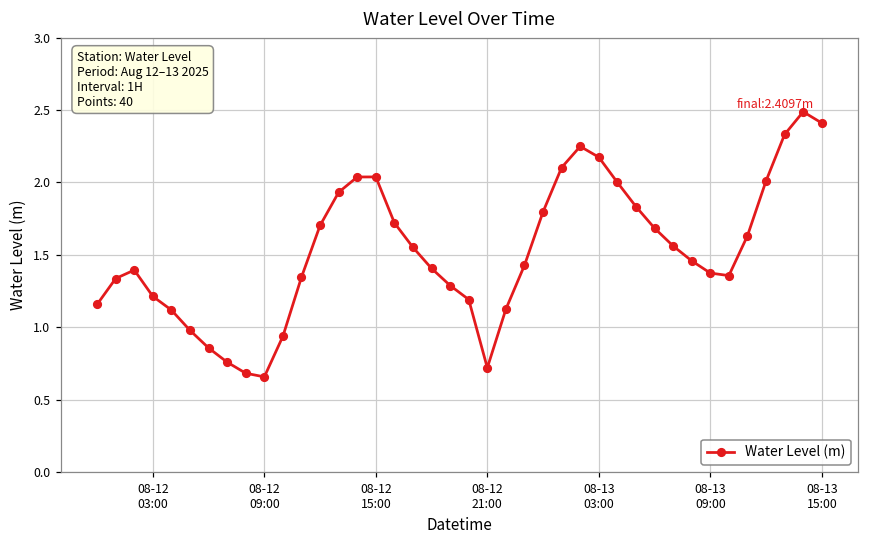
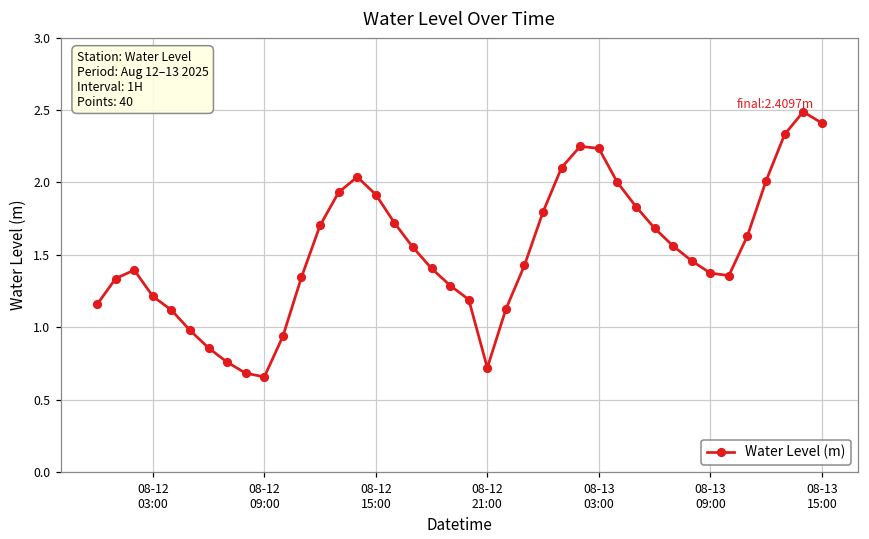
08-12 15:00: 2.04 -> 1.92
08-13 03:00: 2.17 -> 2.23
